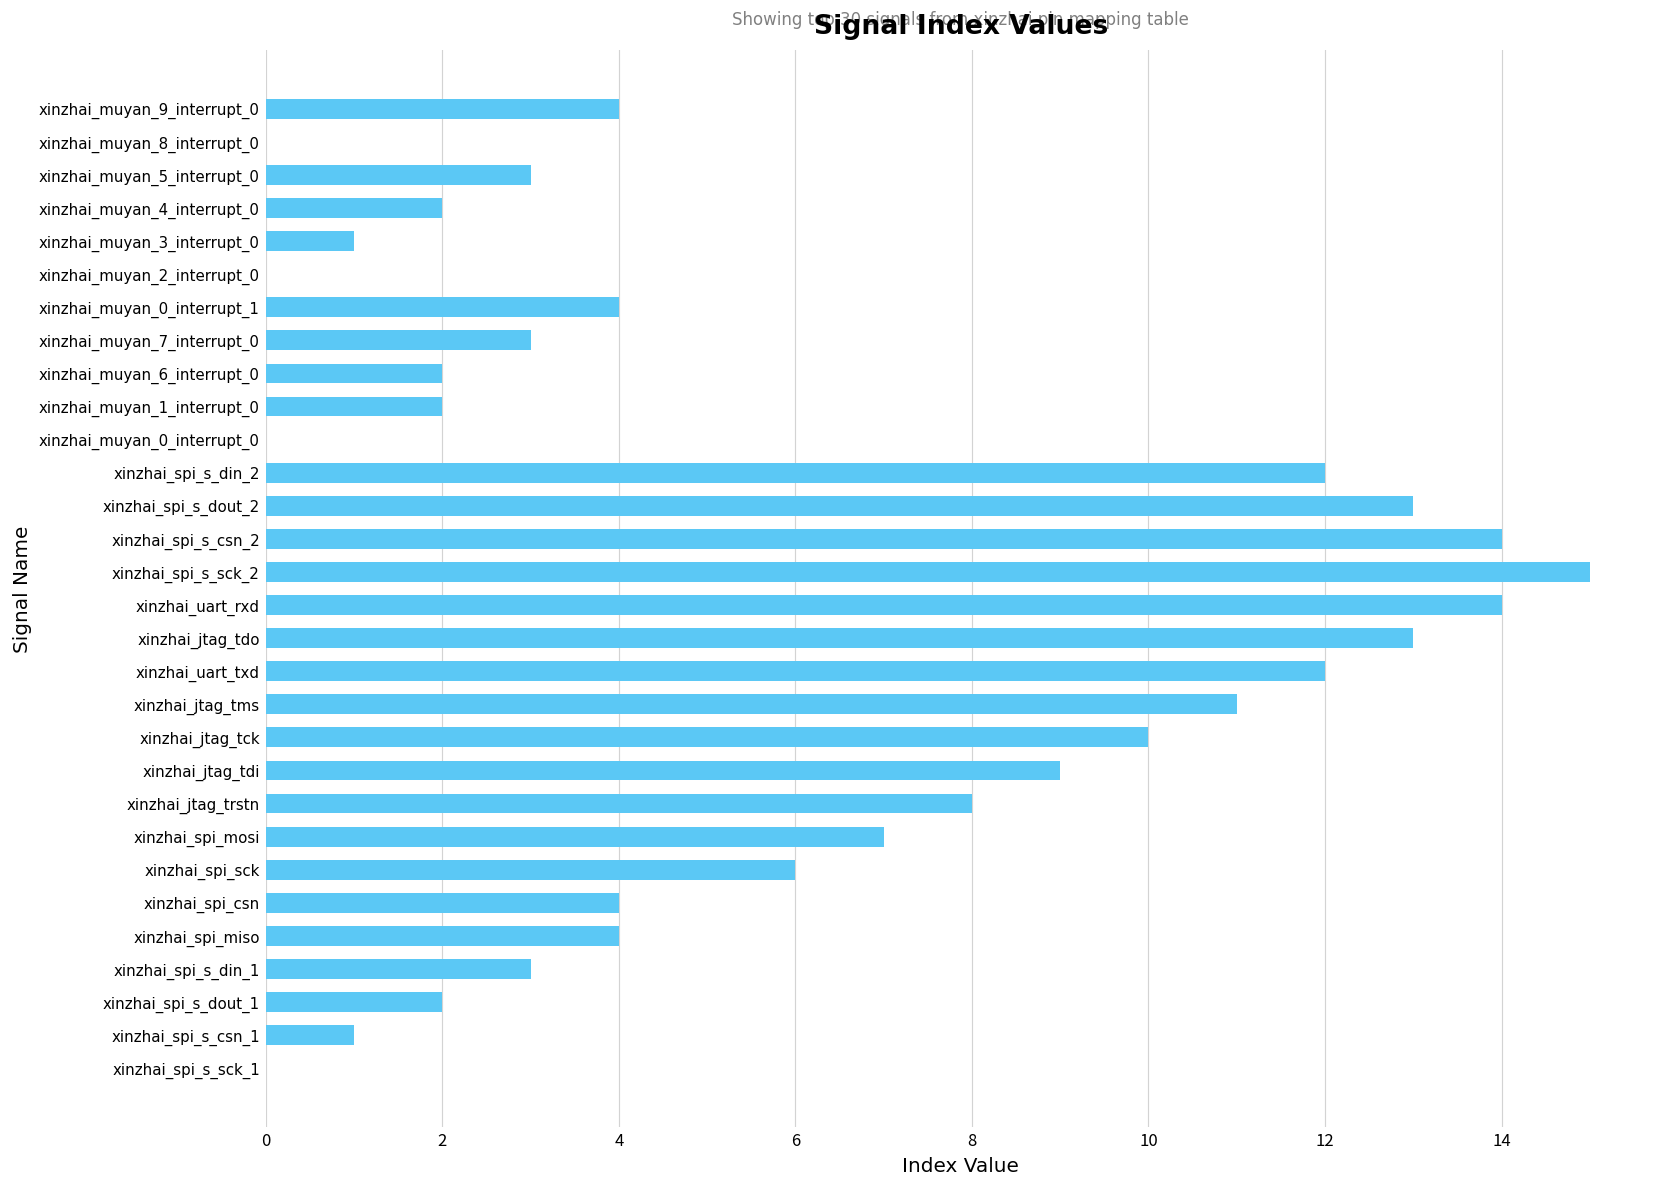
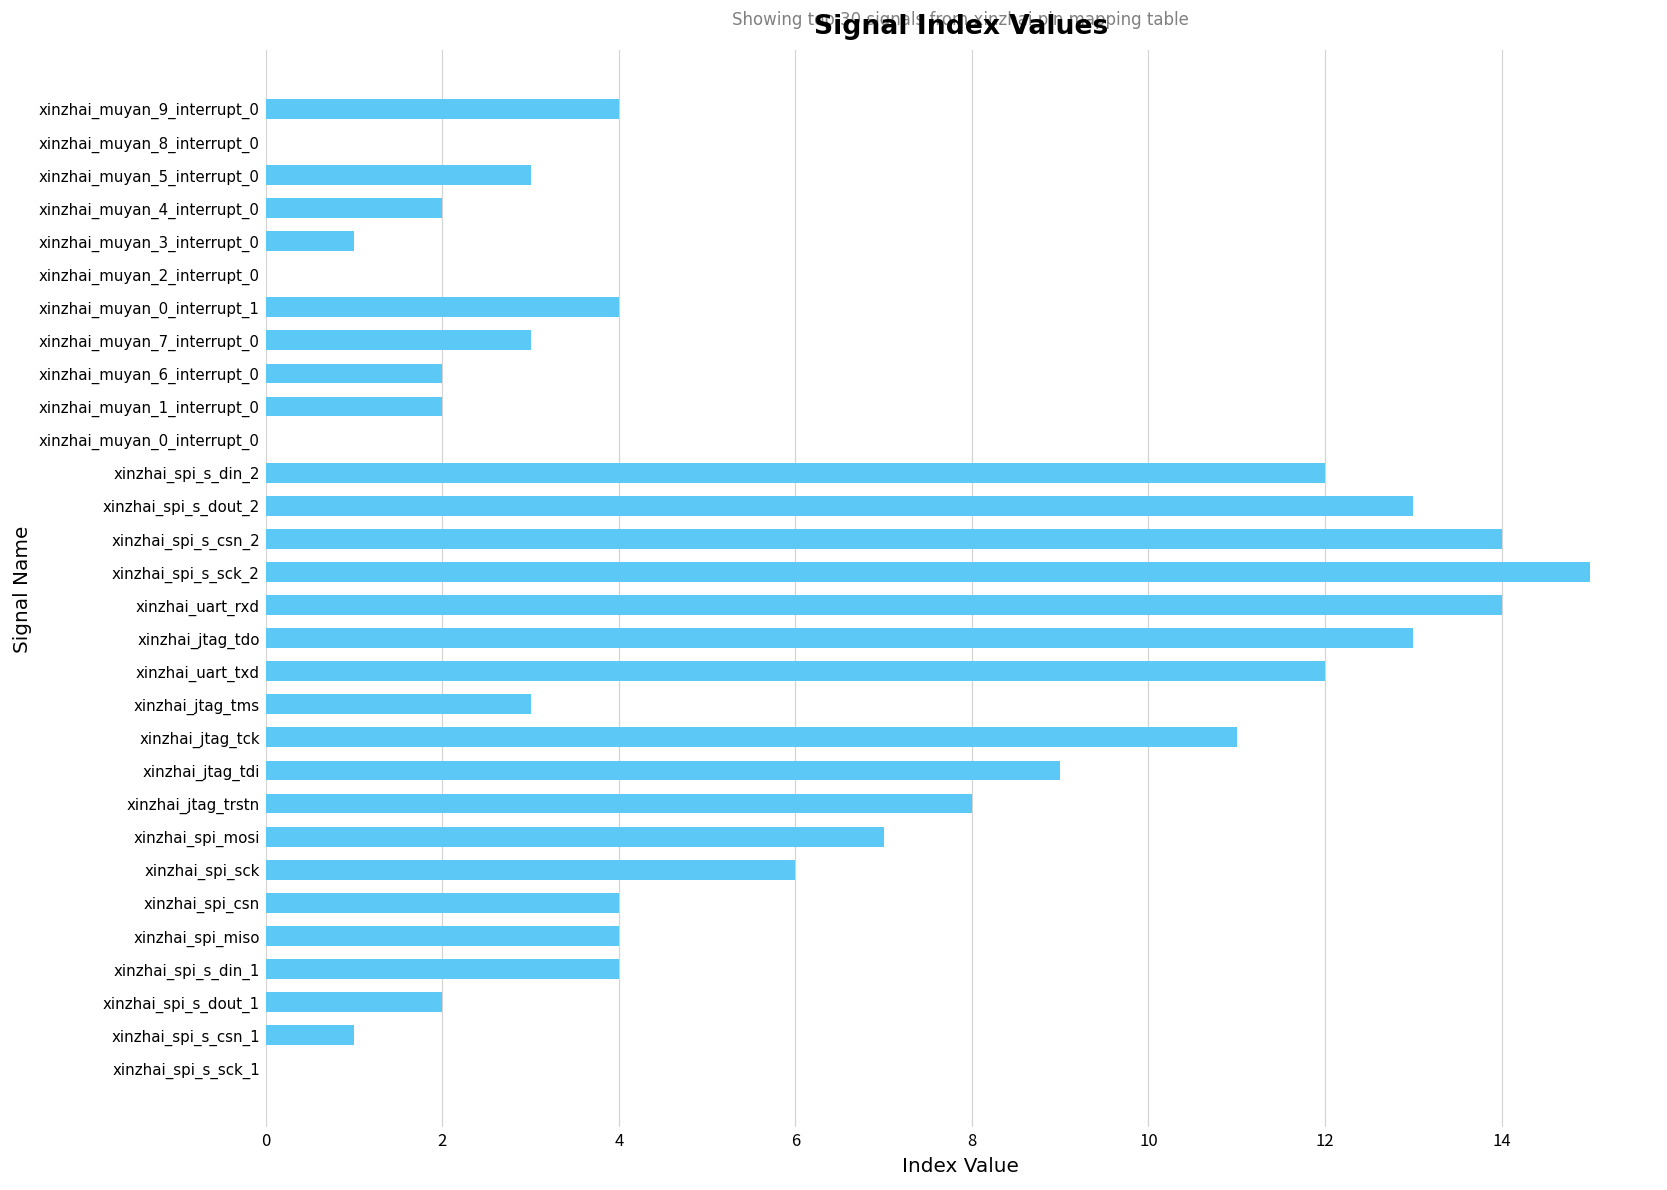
xinzhai_jtag_tms: 11 -> 3
xinzhai_jtag_tck: 10 -> 11
xinzhai_spi_s_din_1: 3 -> 4
